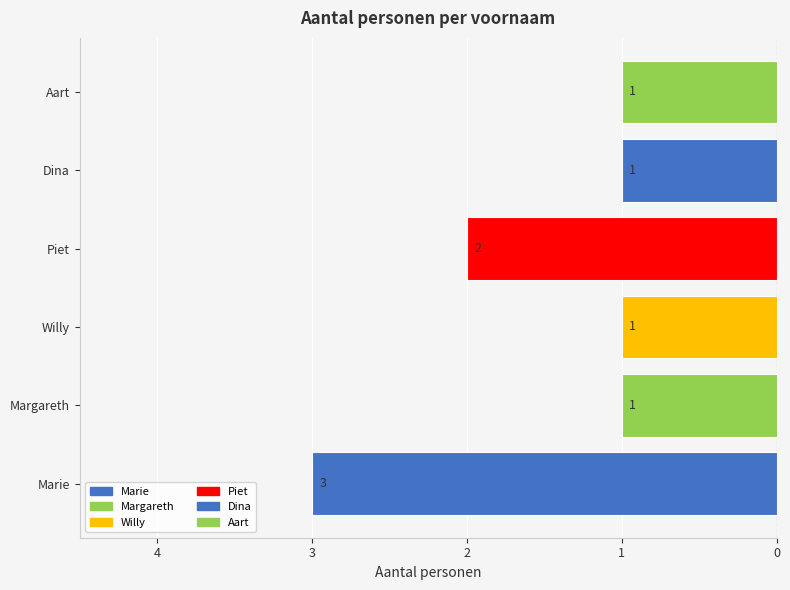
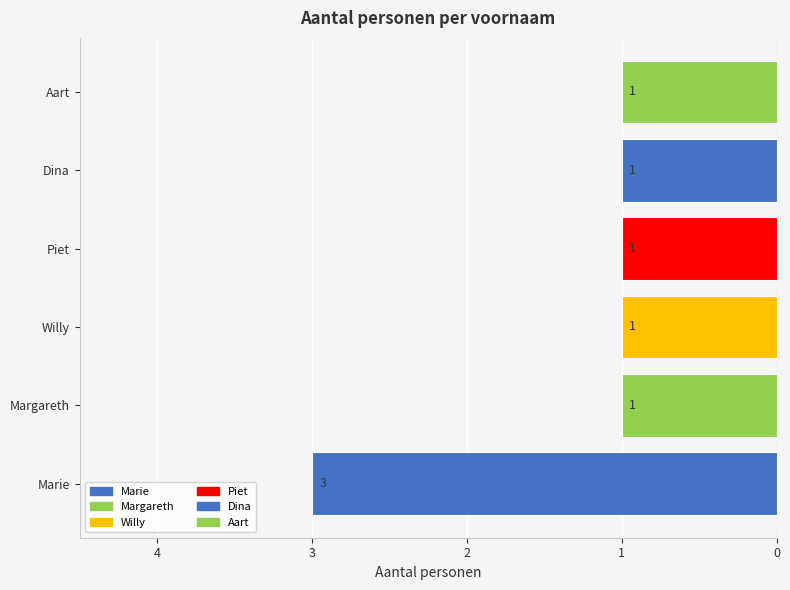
Piet: 2 -> 1
